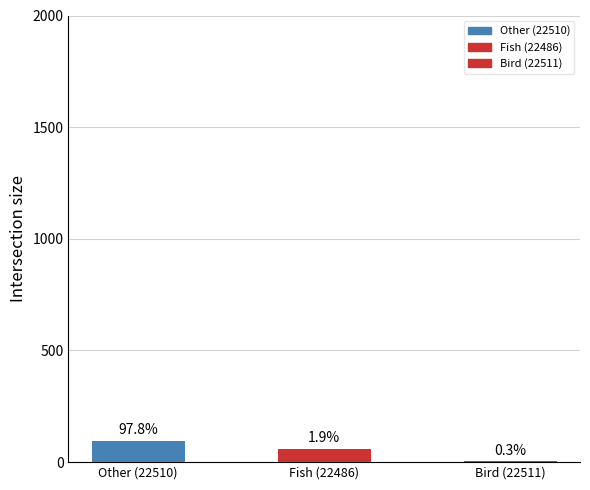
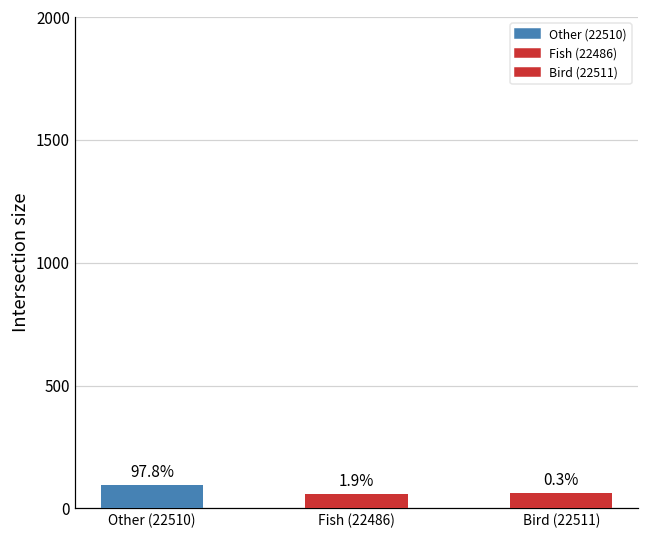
Bird (22511): 0 -> 60
